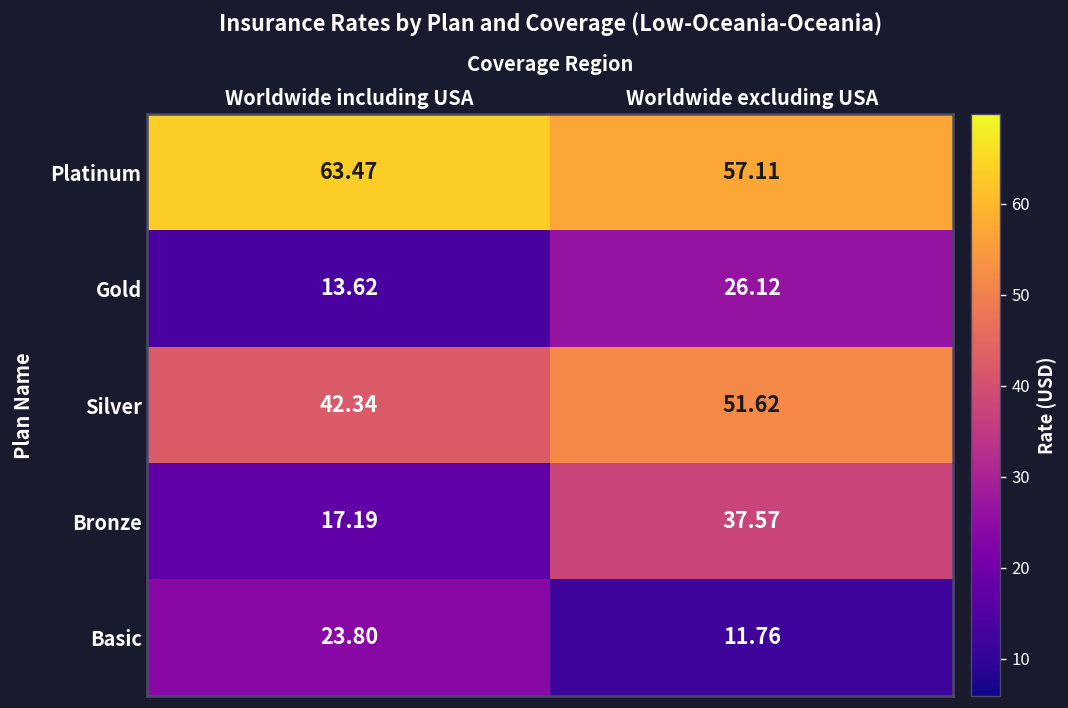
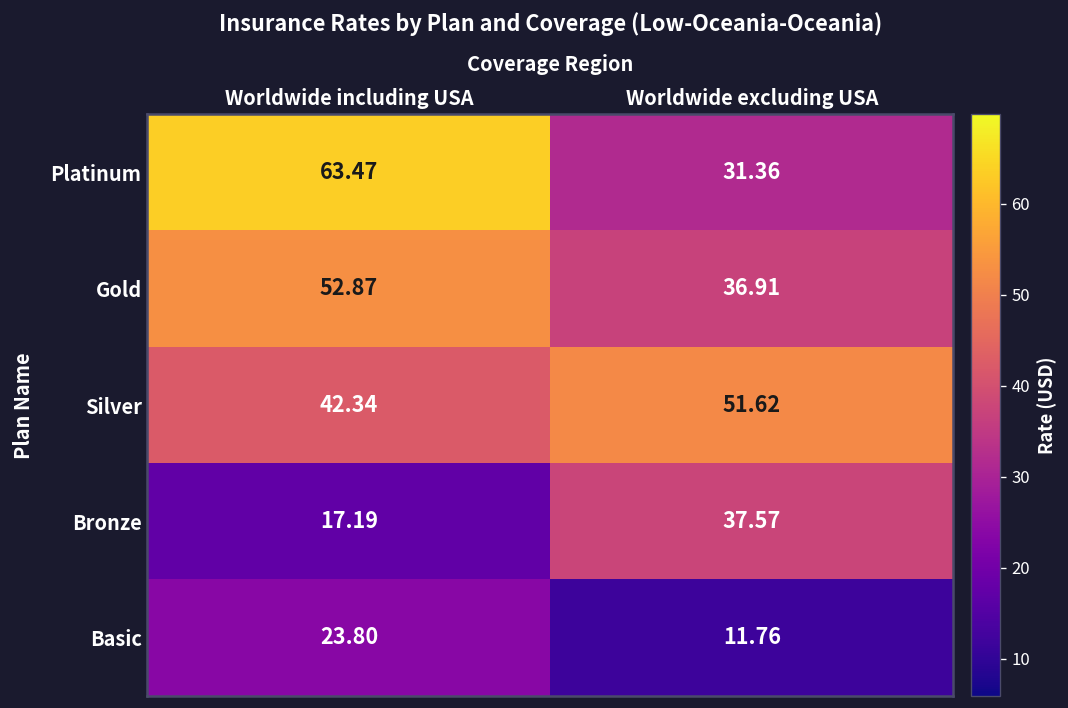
Platinum, Worldwide excluding USA: 57.11 -> 31.36
Gold, Worldwide including USA: 13.62 -> 52.87
Gold, Worldwide excluding USA: 26.12 -> 36.91
